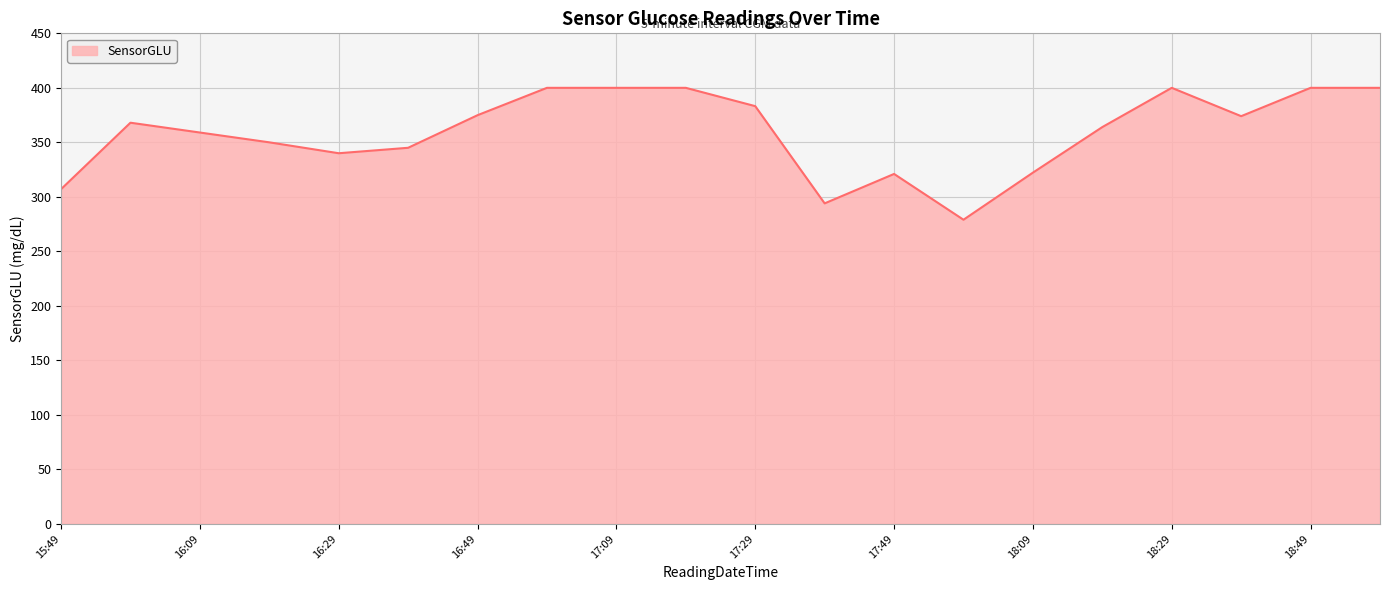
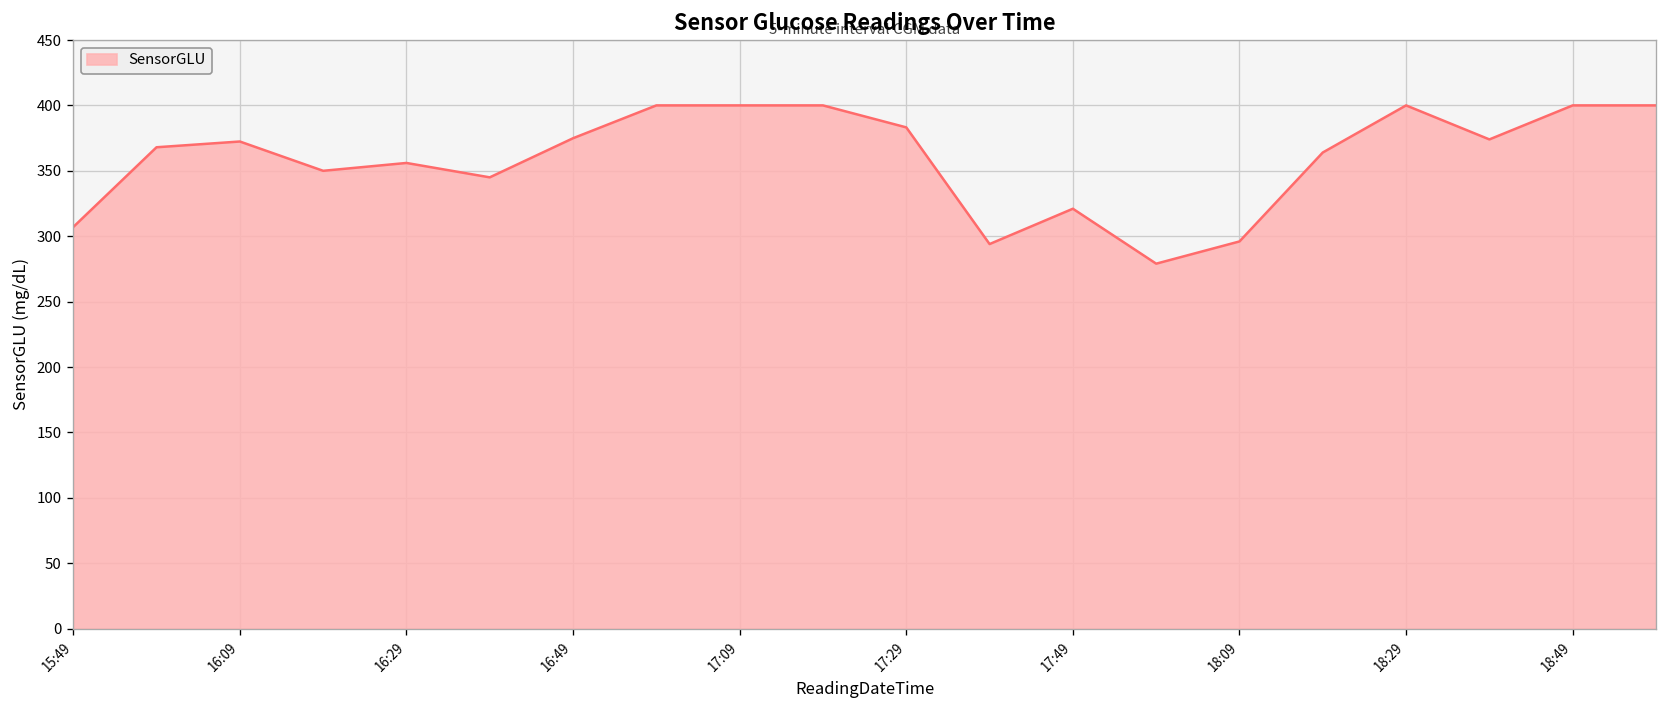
16:09: 359 -> 372
16:29: 340 -> 356
18:09: 322 -> 296
